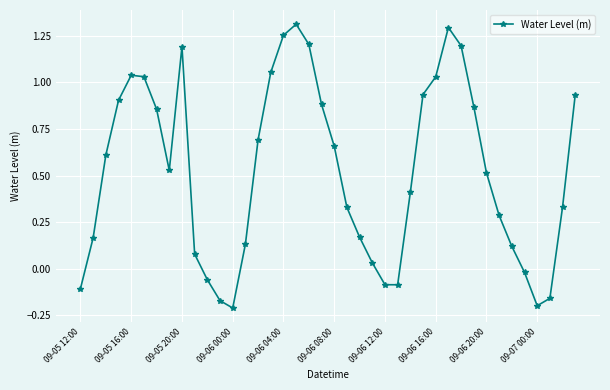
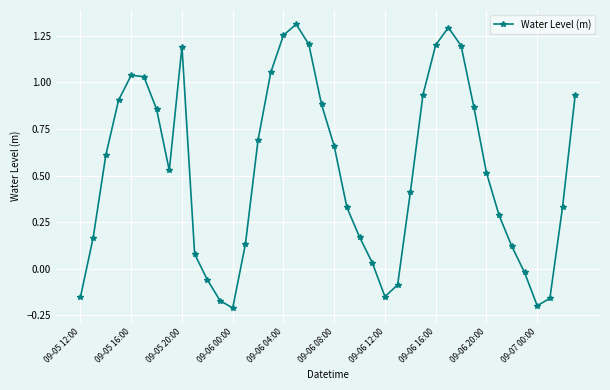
09-05 12:00: -0.11 -> -0.15
09-06 12:00: -0.09 -> -0.15
09-06 16:00: 1.03 -> 1.20
